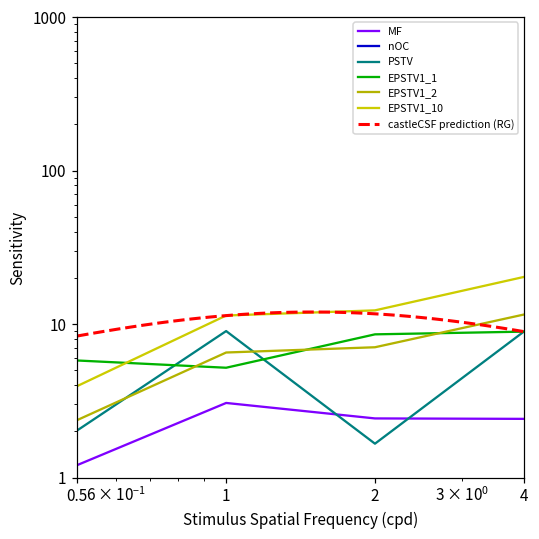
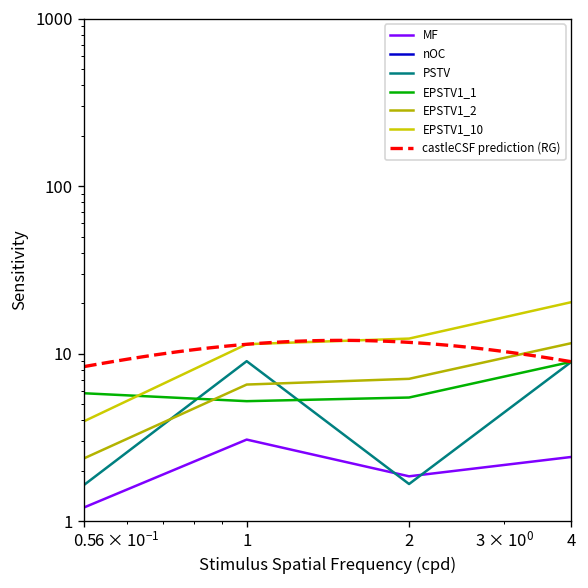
PSTV, 0.5: 2.0 -> 1.7
MF, 2: 2.4 -> 1.9
EPSTV1_1, 2: 9 -> 5.5
